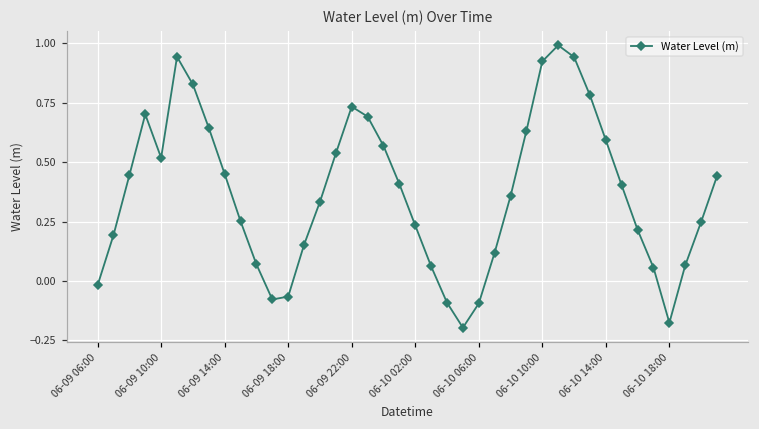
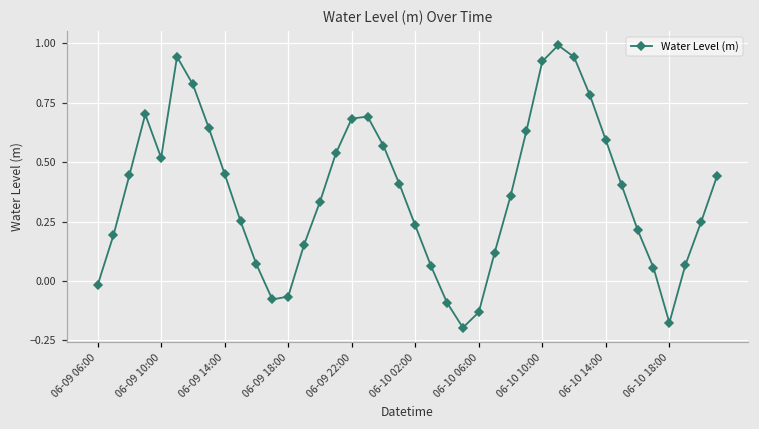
06-09 22:00: 0.73 -> 0.68
06-10 06:00: -0.09 -> -0.13
